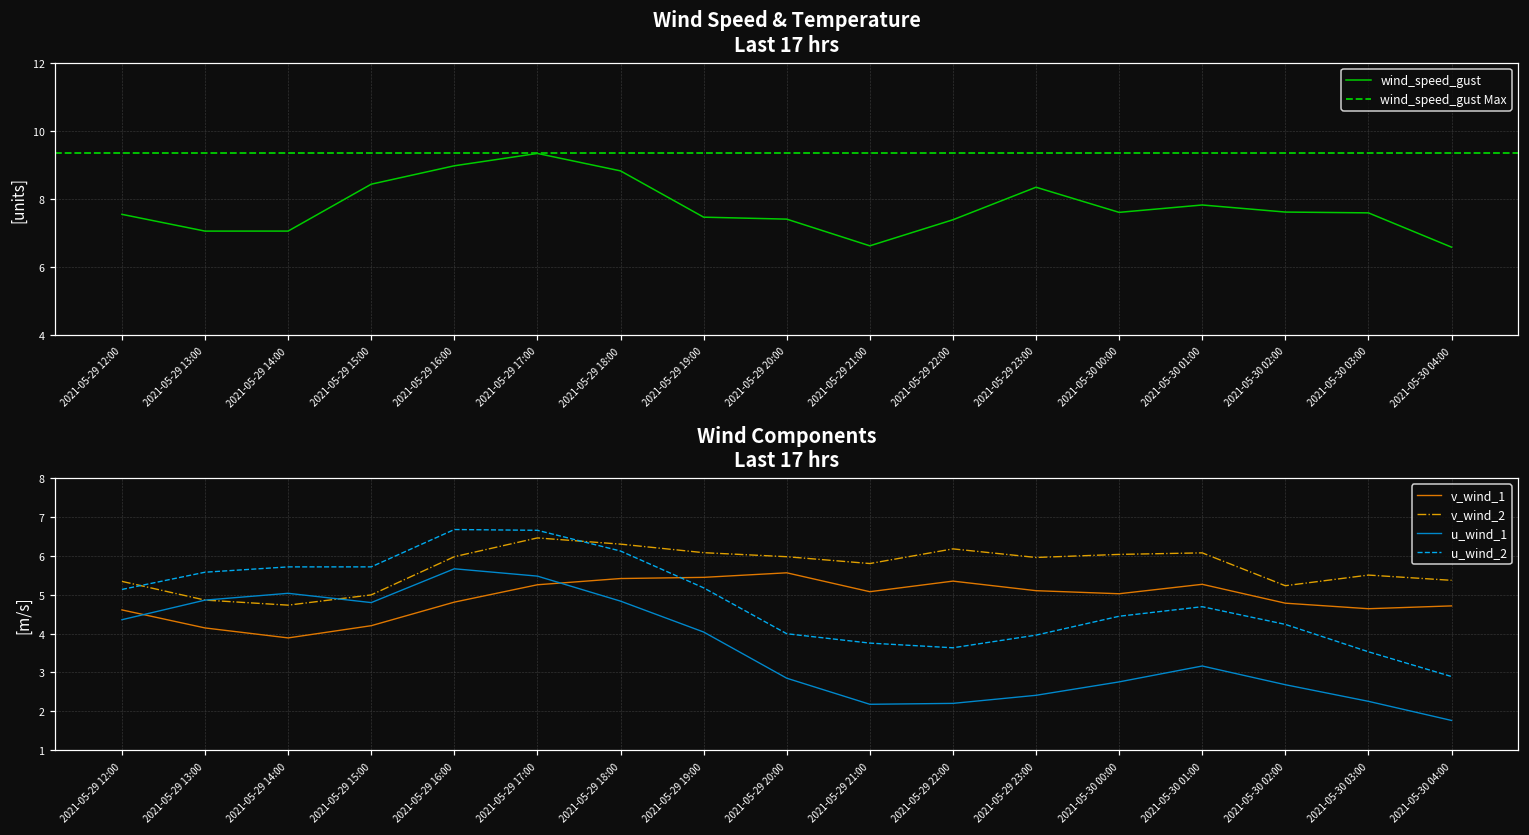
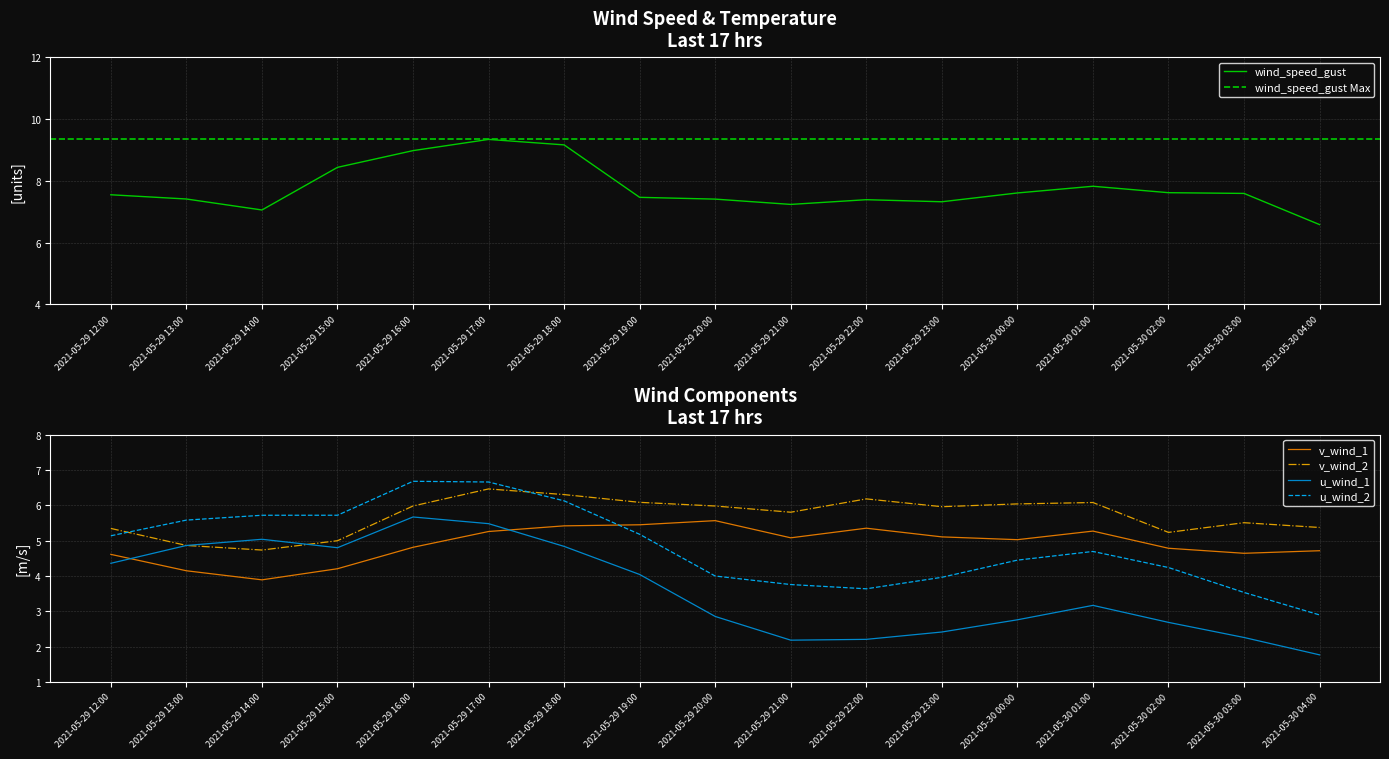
Wind Speed & Temperature Last 17 hrs, 2021-05-29 13:00: 7.1 -> 7.4
Wind Speed & Temperature Last 17 hrs, 2021-05-29 18:00: 8.8 -> 9.2
Wind Speed & Temperature Last 17 hrs, 2021-05-29 21:00: 6.6 -> 7.2
Wind Speed & Temperature Last 17 hrs, 2021-05-29 23:00: 8.3 -> 7.3
